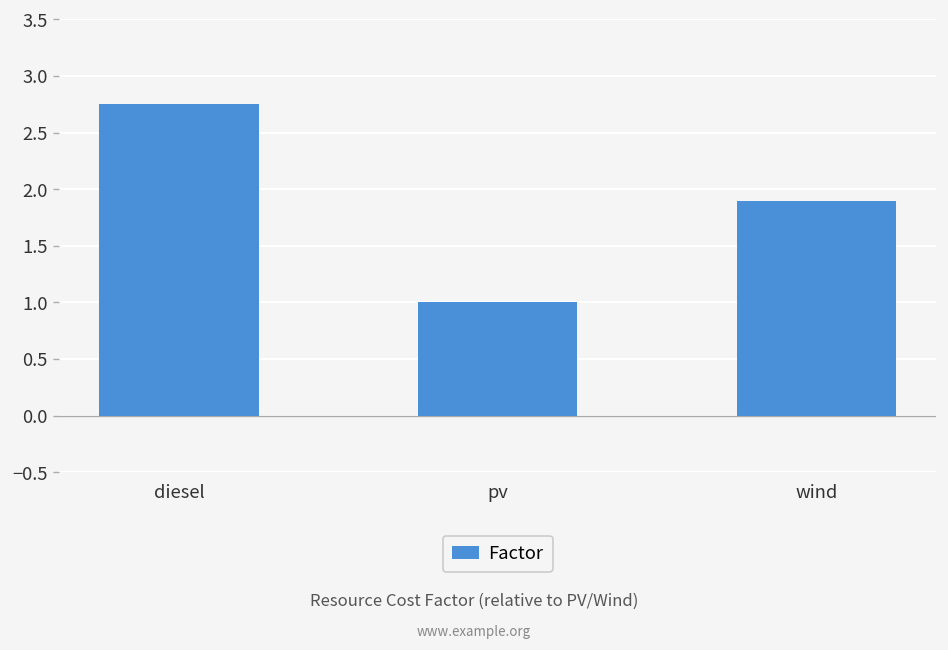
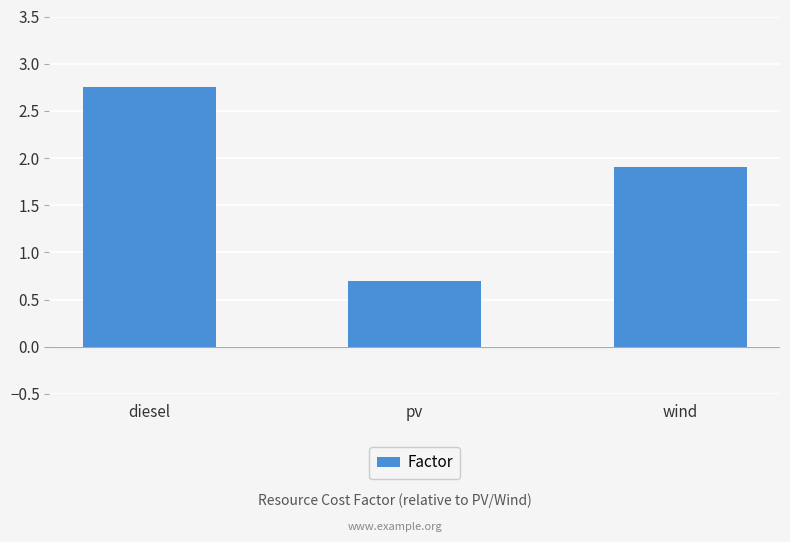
pv: 1.0 -> 0.7
